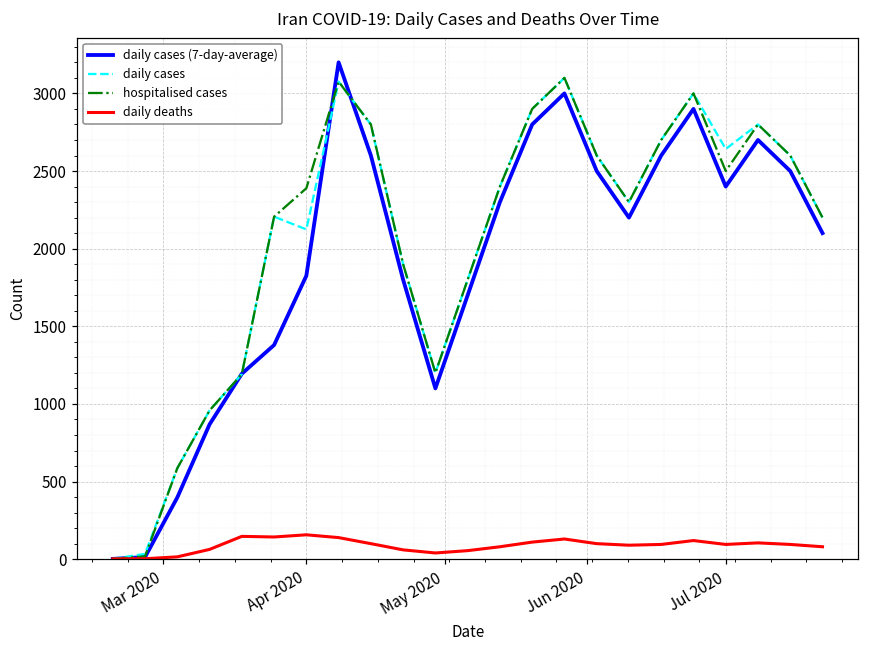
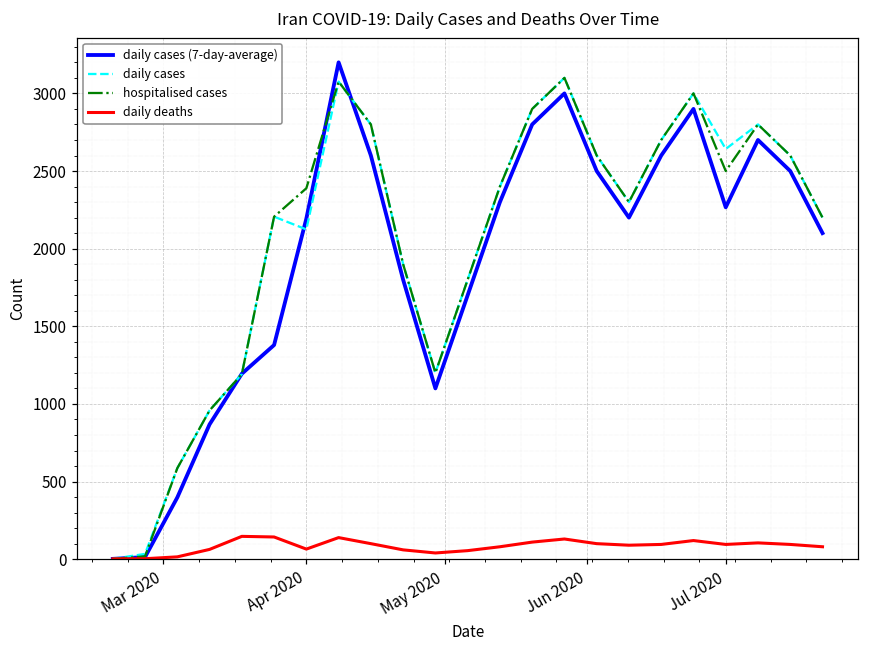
daily cases (7-day-average), Apr 2020: 1830 -> 2190
daily deaths, Apr 2020: 160 -> 70
daily cases (7-day-average), Jul 2020: 2400 -> 2270
